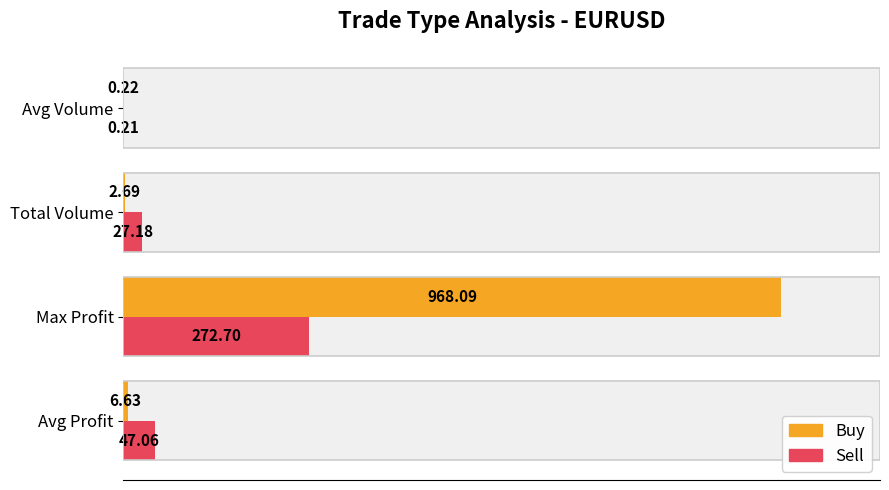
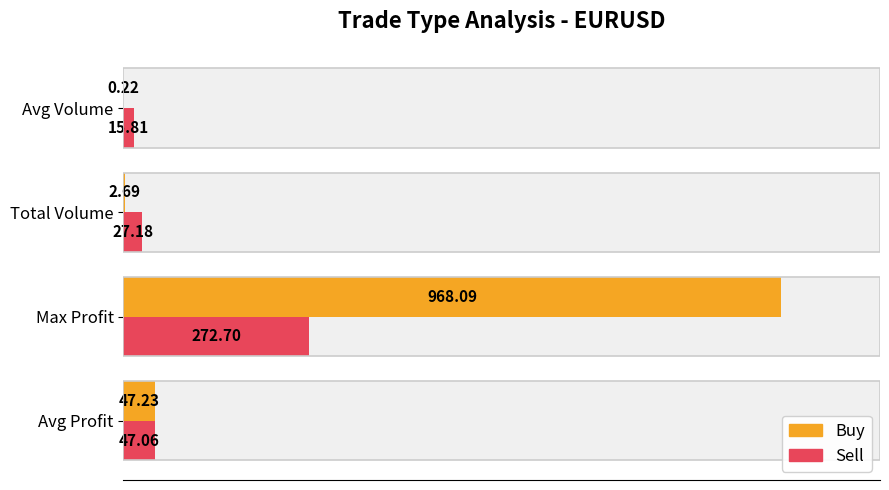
Sell, Avg Volume: 0.21 -> 15.81
Buy, Avg Profit: 6.63 -> 47.23
